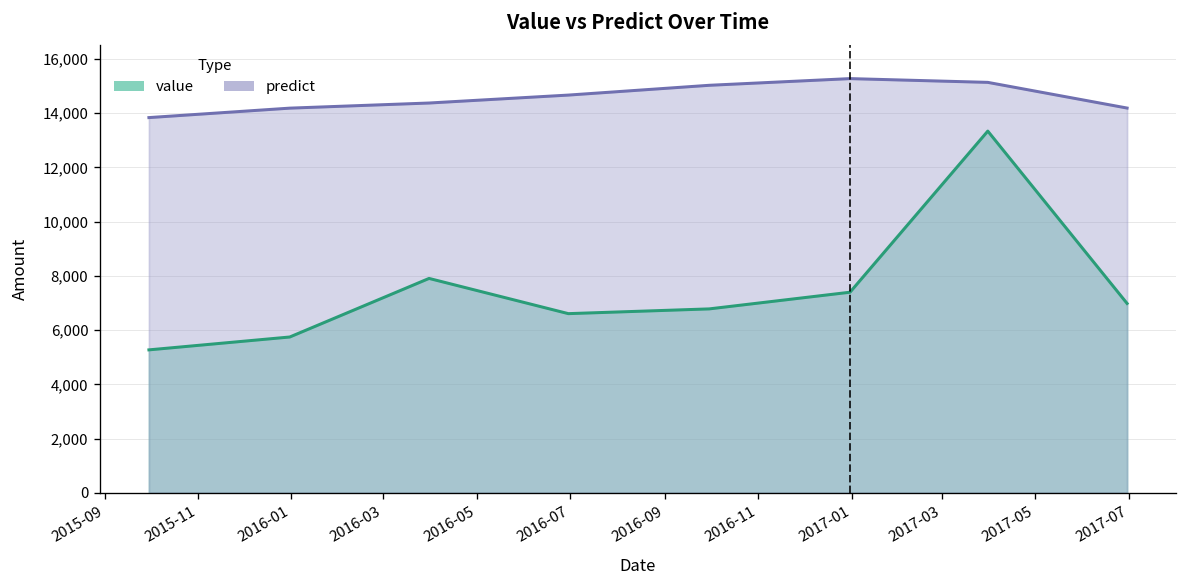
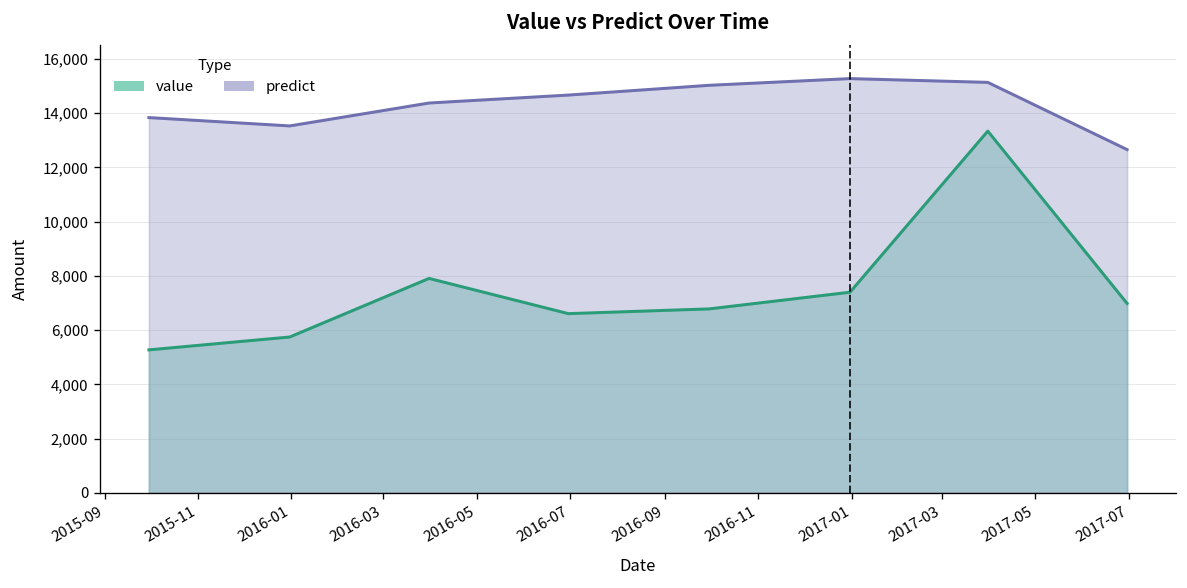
predict, 2016-01: 14,200 -> 13,500
predict, 2017-07: 14,200 -> 12,700
